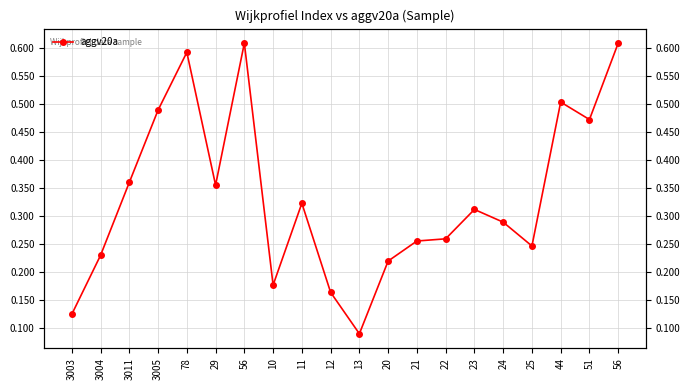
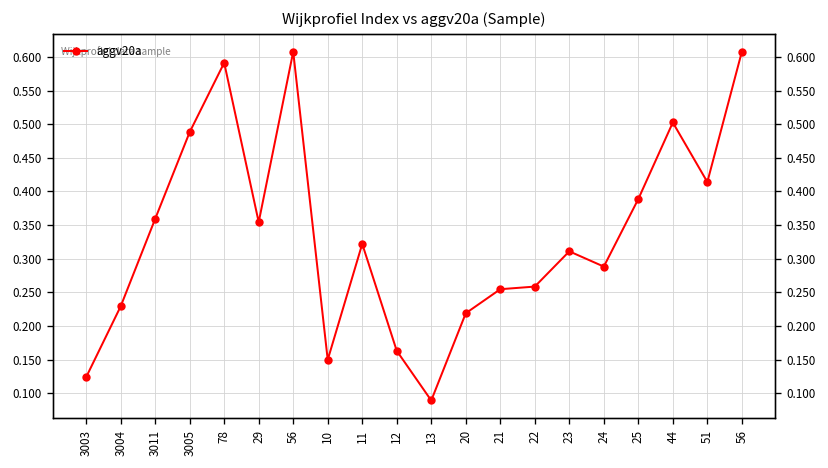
10: 0.18 -> 0.15
25: 0.25 -> 0.39
51: 0.47 -> 0.41
